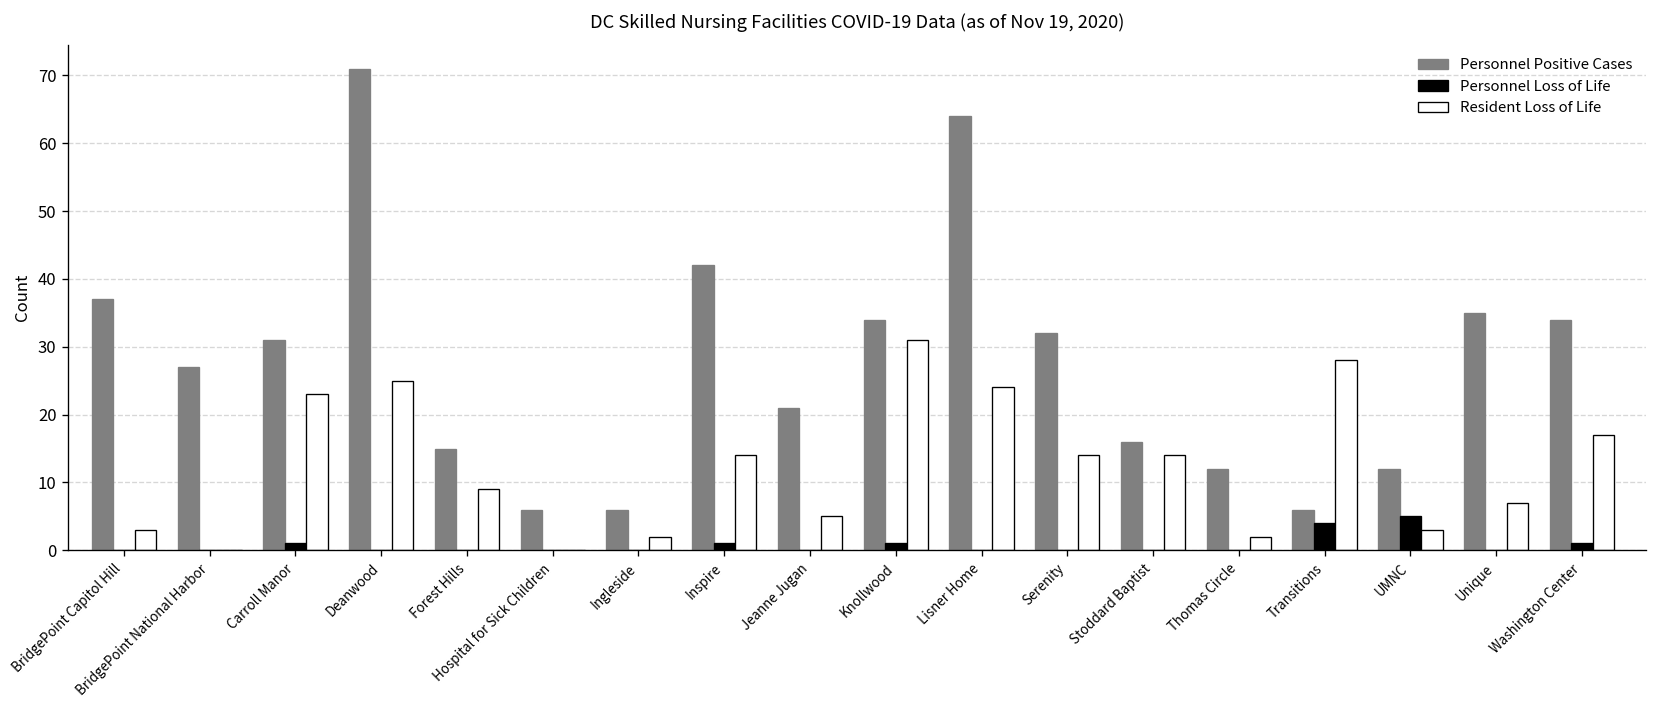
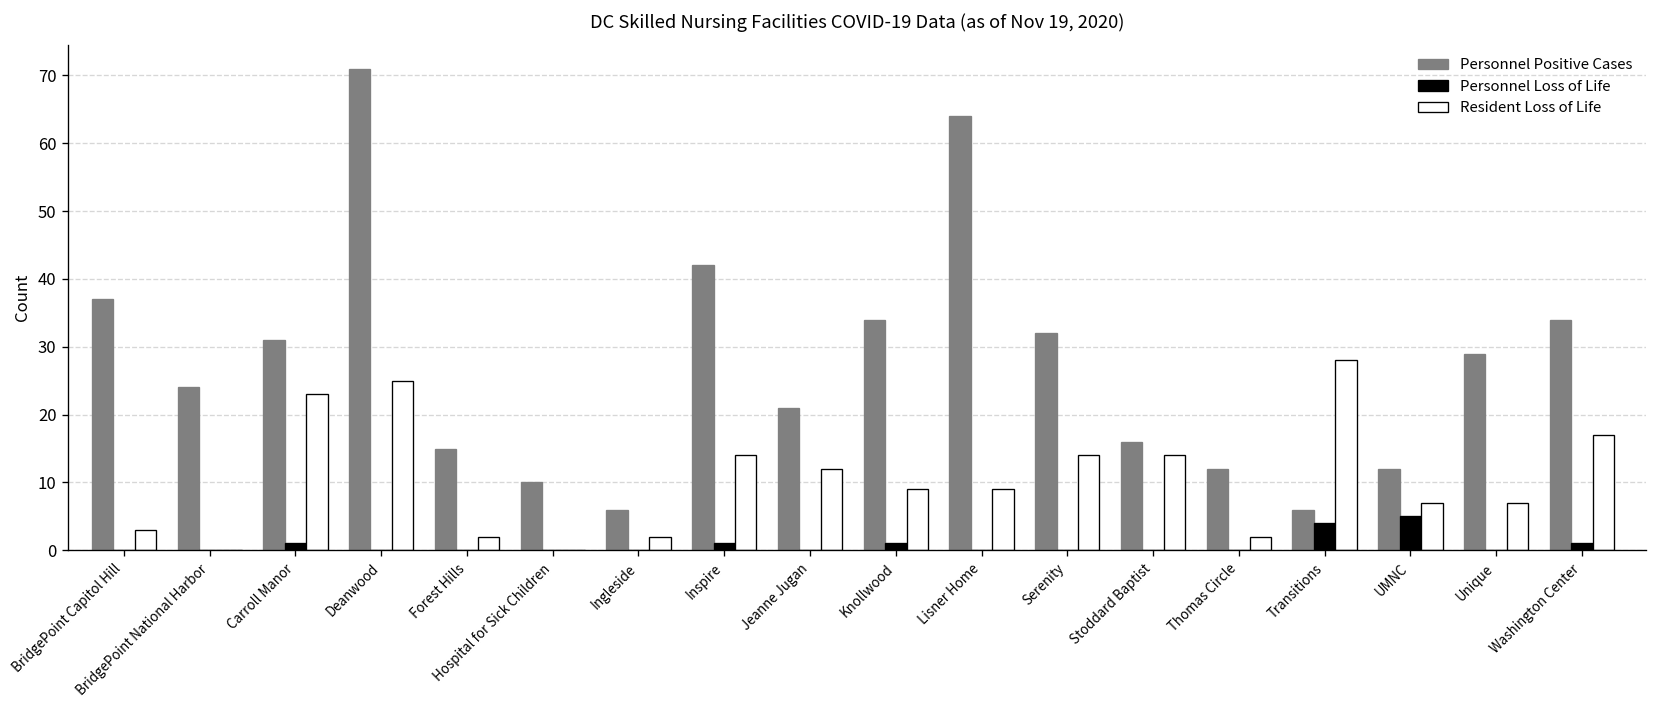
Personnel Positive Cases, BridgePoint National Harbor: 27 -> 24
Resident Loss of Life, Forest Hills: 9 -> 2
Personnel Positive Cases, Hospital for Sick Children: 6 -> 10
Resident Loss of Life, Jeanne Jugan: 5 -> 12
Resident Loss of Life, Knollwood: 31 -> 9
Resident Loss of Life, Lisner Home: 24 -> 9
Resident Loss of Life, UMNC: 3 -> 7
Personnel Positive Cases, Unique: 35 -> 29
